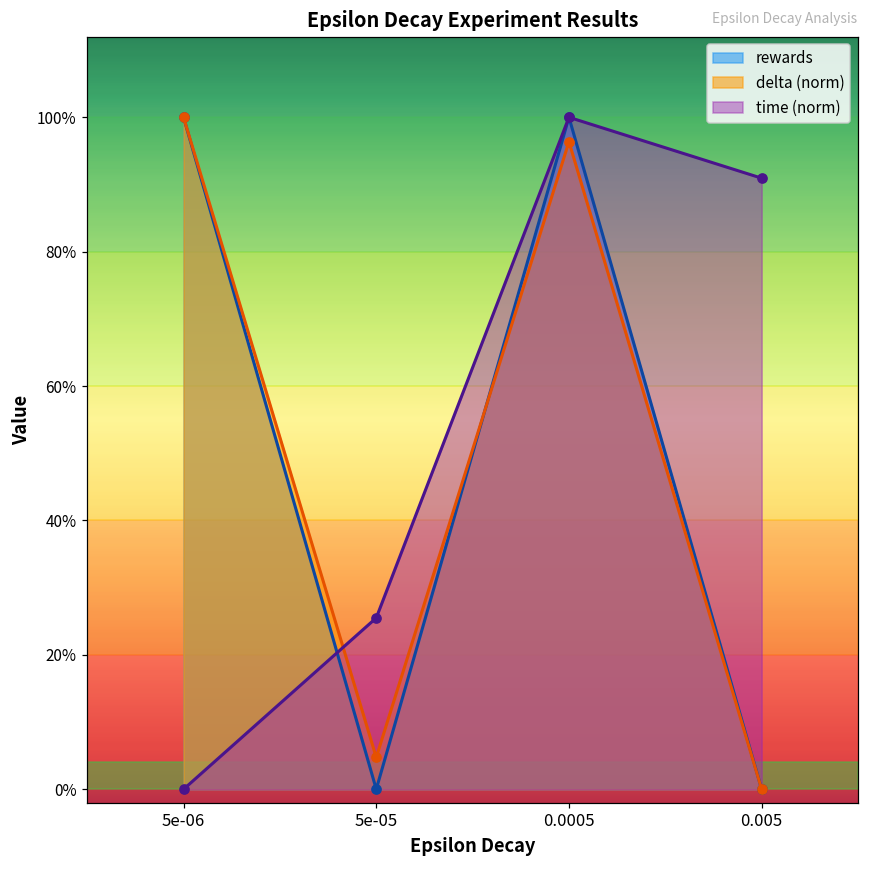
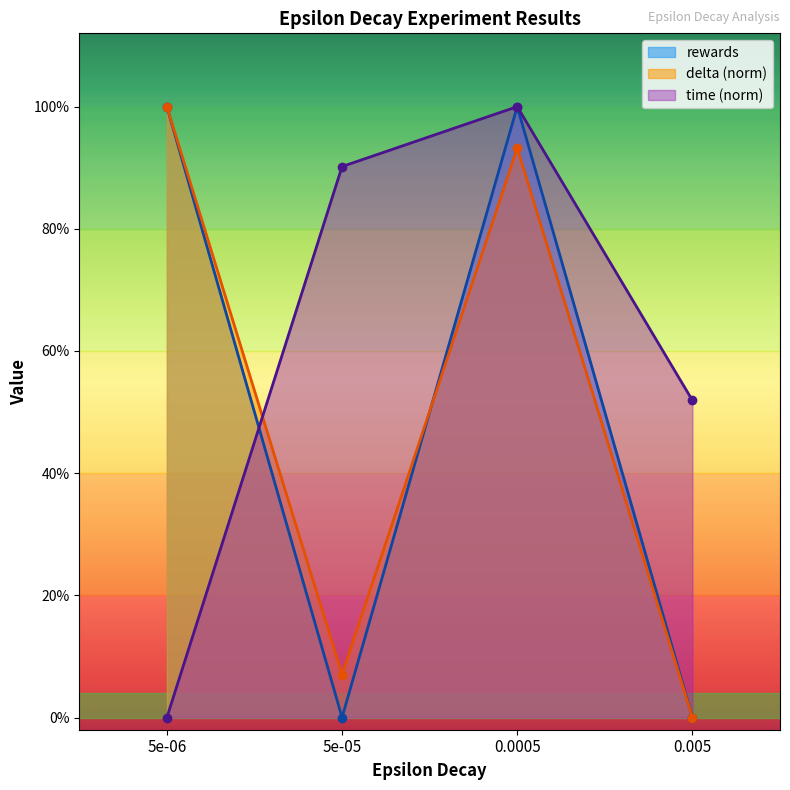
delta (norm), 5e-05: 5% -> 7%
time (norm), 5e-05: 26% -> 90%
delta (norm), 0.0005: 96% -> 93%
time (norm), 0.005: 91% -> 52%
